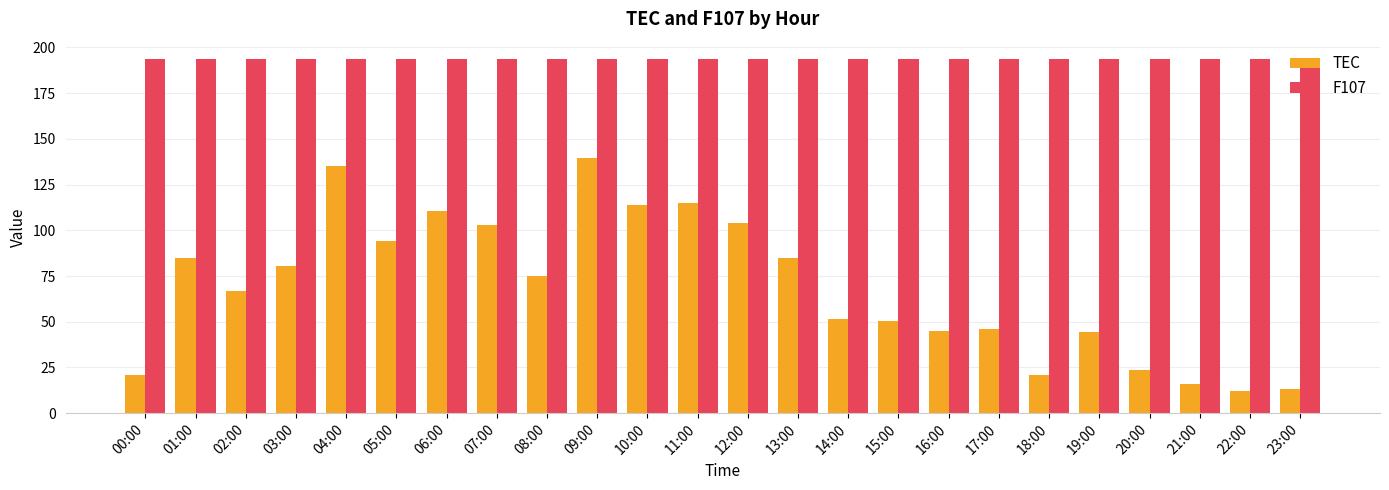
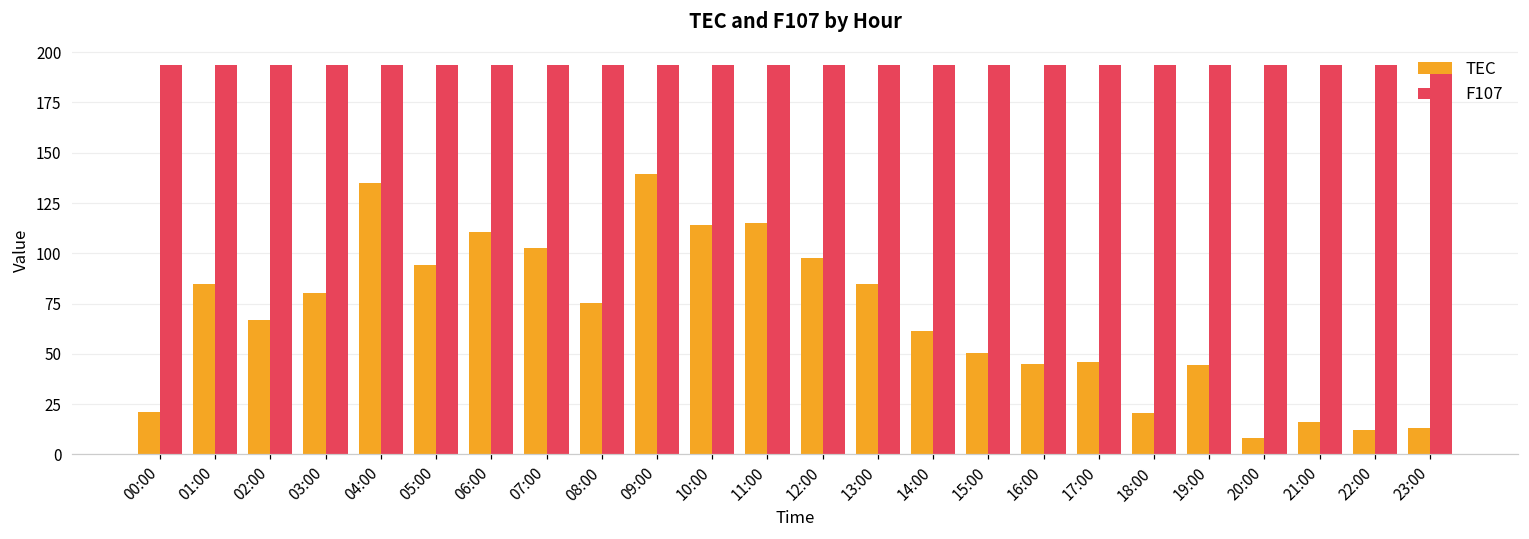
TEC, 12:00: 104 -> 98
TEC, 14:00: 52 -> 62
TEC, 20:00: 23 -> 8
